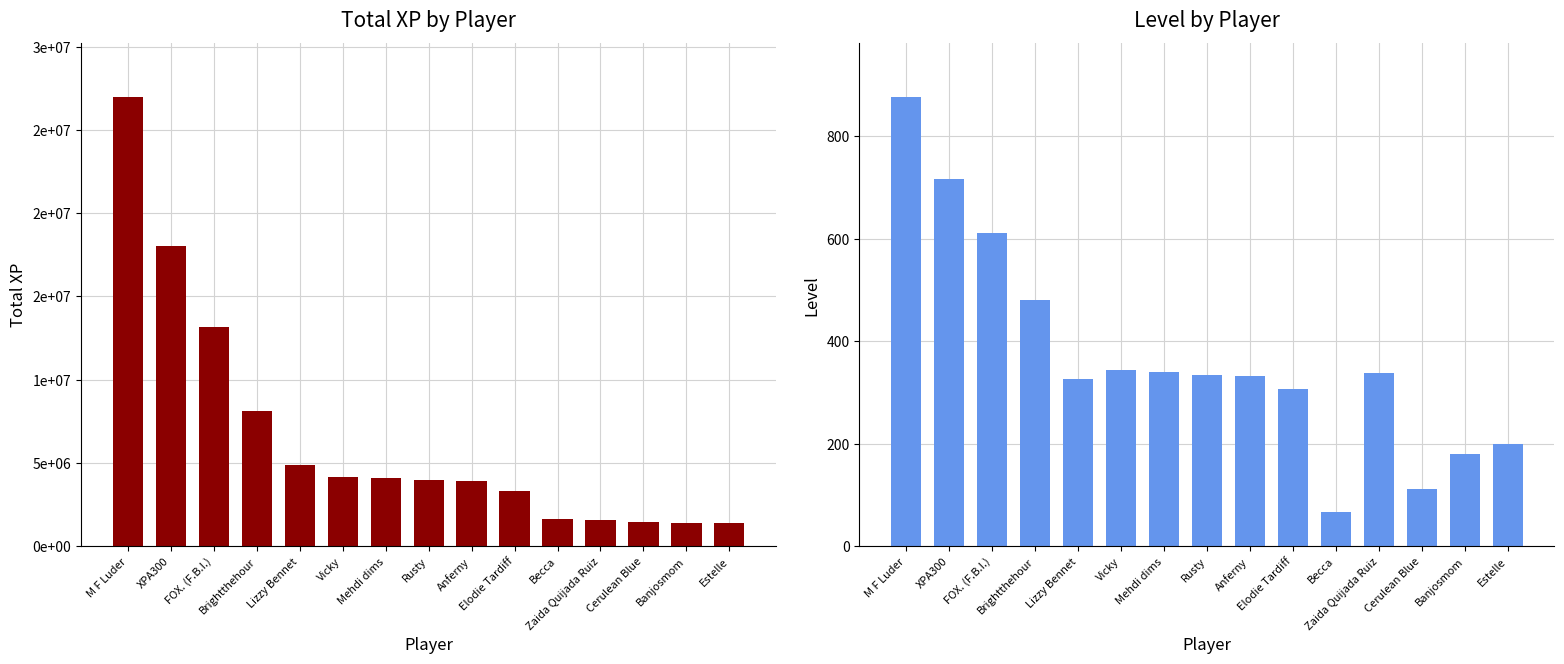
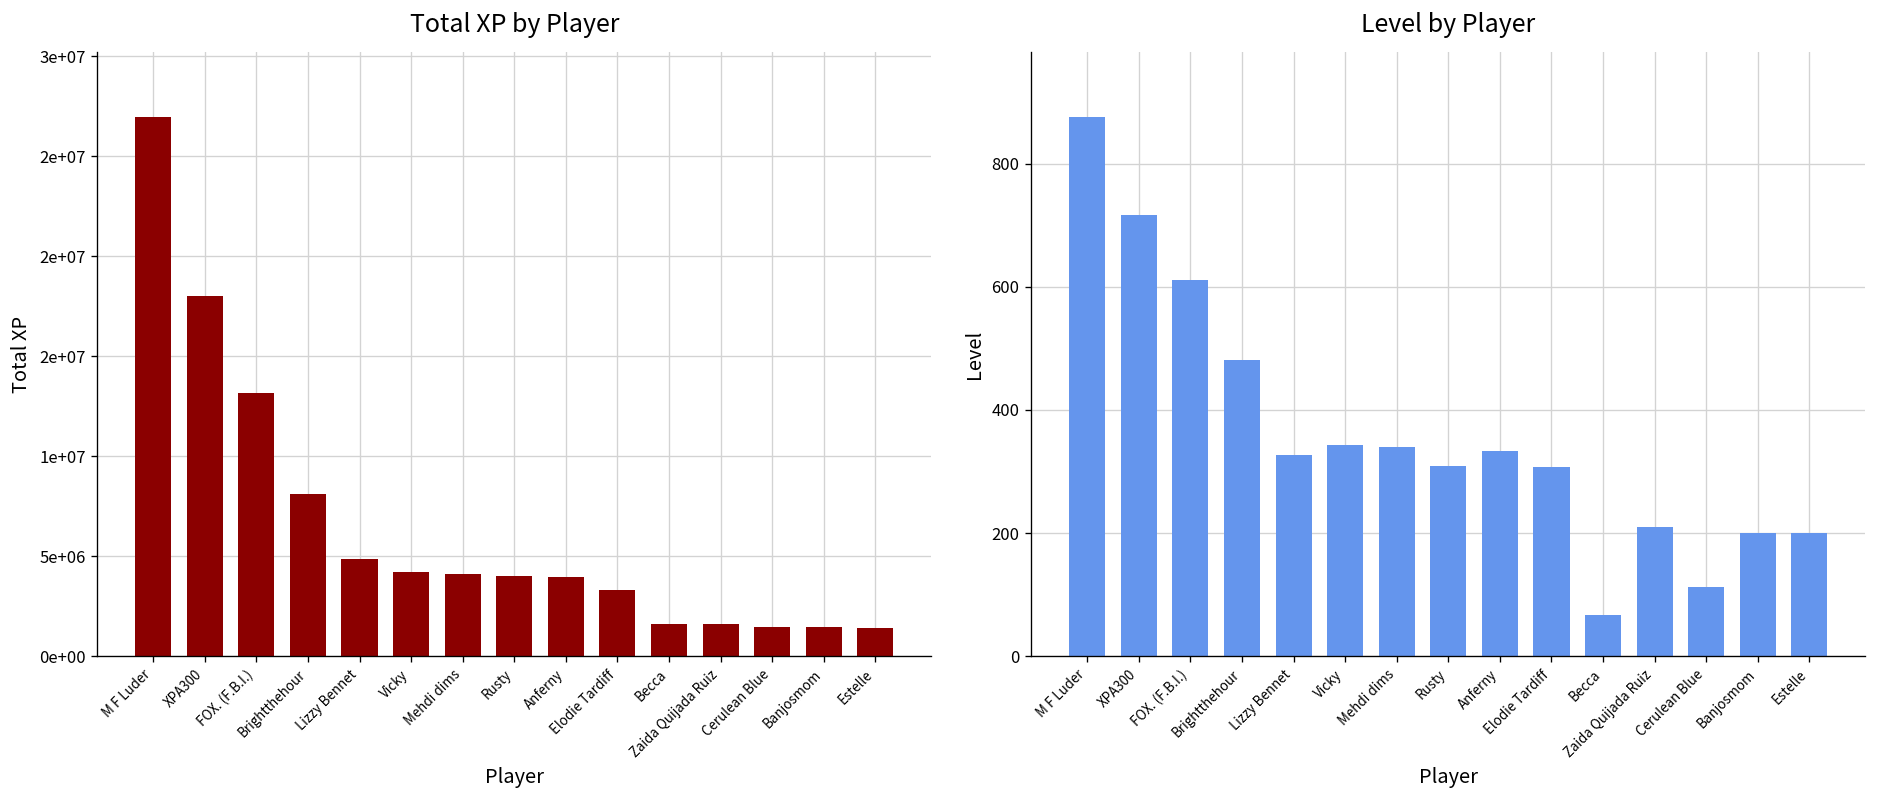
Level by Player, Rusty: 340 -> 310
Level by Player, Zaida Quijada Ruiz: 340 -> 210
Level by Player, Banjosmom: 180 -> 200
